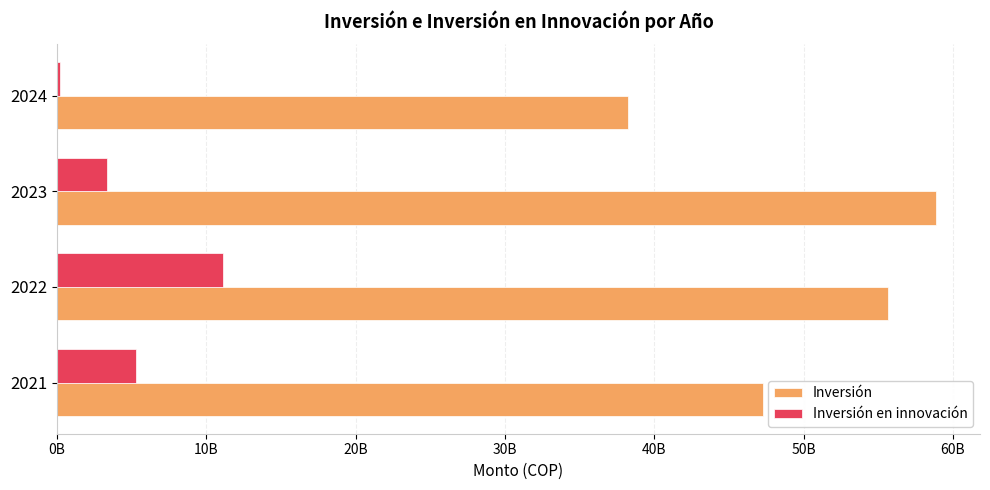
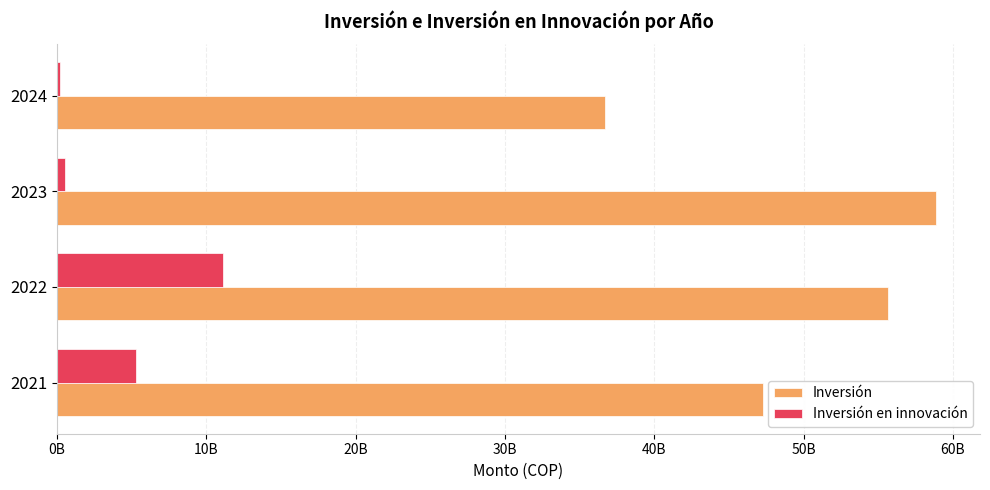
Inversión, 2024: 38200000000 -> 36700000000
Inversión en innovación, 2023: 3400000000 -> 500000000
